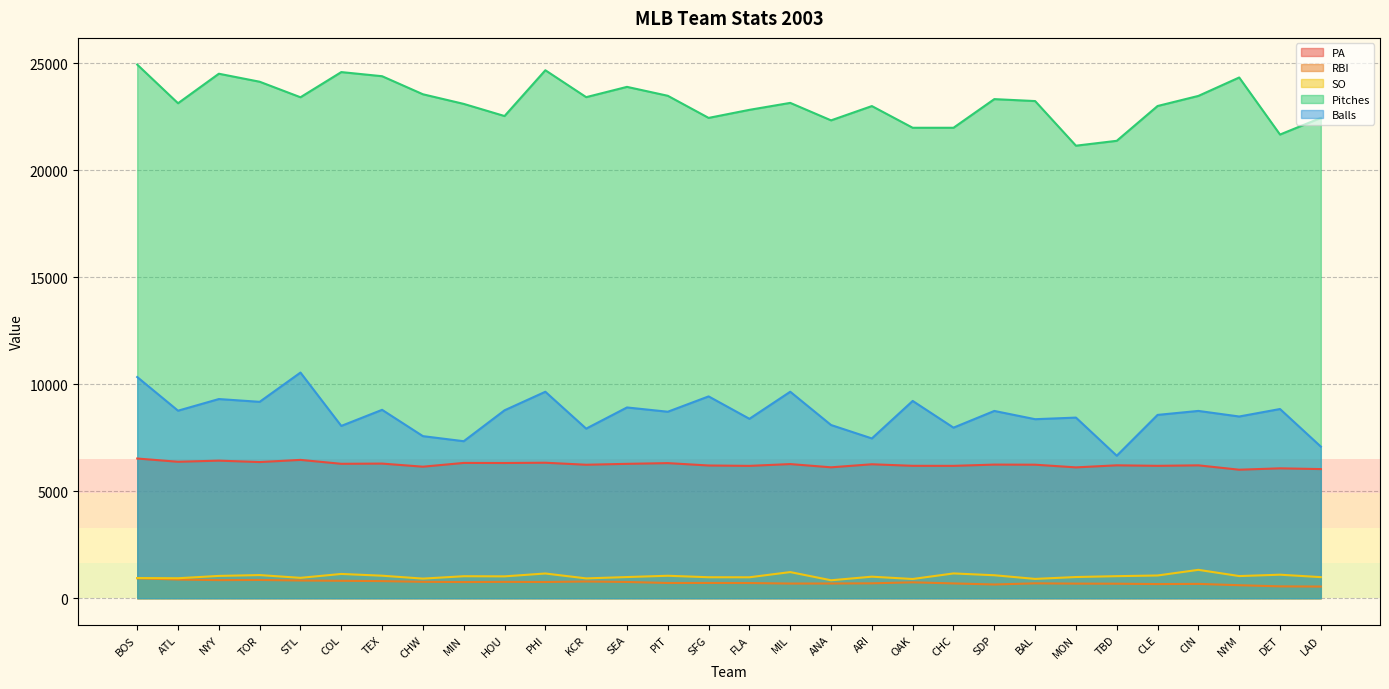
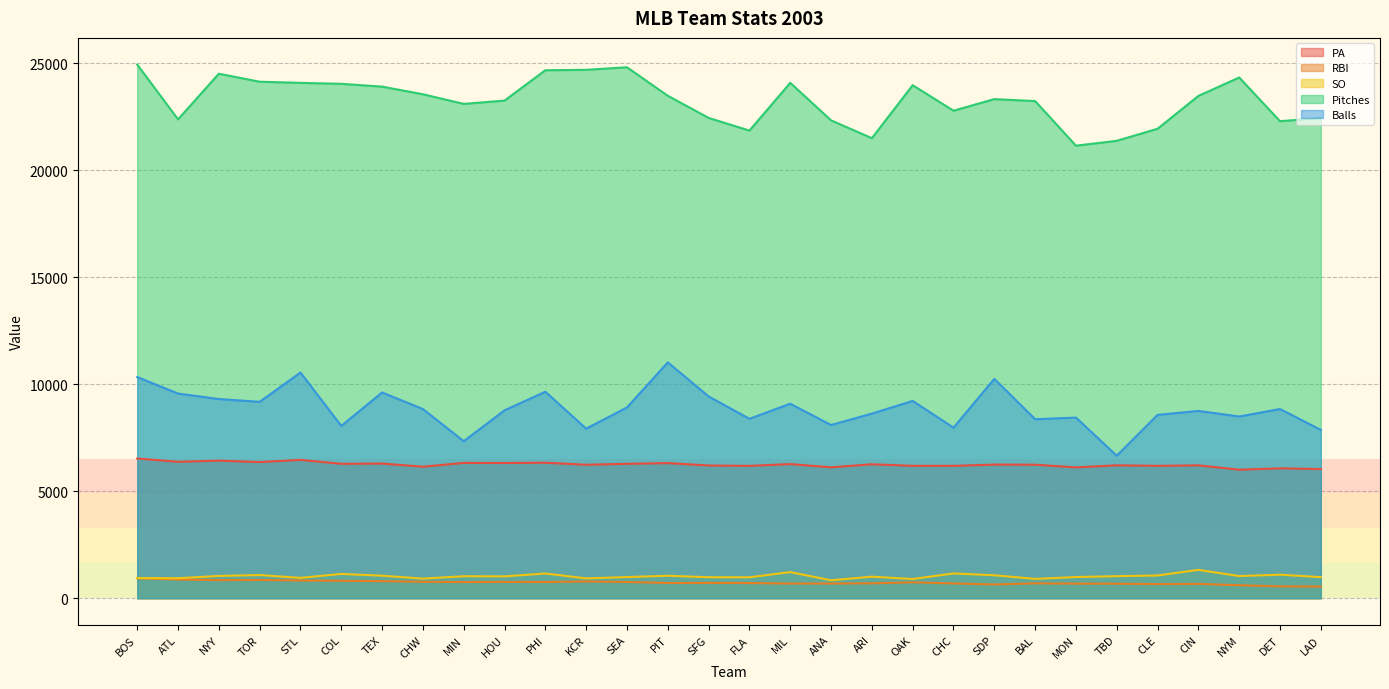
Pitches, ATL: 23100 -> 22400
Balls, ATL: 8800 -> 9600
Pitches, STL: 23400 -> 24100
Pitches, COL: 24600 -> 24000
Pitches, TEX: 24400 -> 23900
Balls, TEX: 8800 -> 9600
Balls, CHW: 7600 -> 8800
Pitches, HOU: 22500 -> 23300
Pitches, KCR: 23400 -> 24700
Pitches, SEA: 23900 -> 24800
Balls, PIT: 8700 -> 11000
Pitches, FLA: 22800 -> 21900
Pitches, MIL: 23200 -> 24100
Balls, MIL: 9700 -> 9100
Pitches, ARI: 23000 -> 21500
Balls, ARI: 7500 -> 8600
Pitches, OAK: 22000 -> 24000
Pitches, CHC: 22000 -> 22800
Balls, SDP: 8800 -> 10300
Pitches, CLE: 23000 -> 21900
Pitches, DET: 21700 -> 22300
Balls, LAD: 7100 -> 7900
